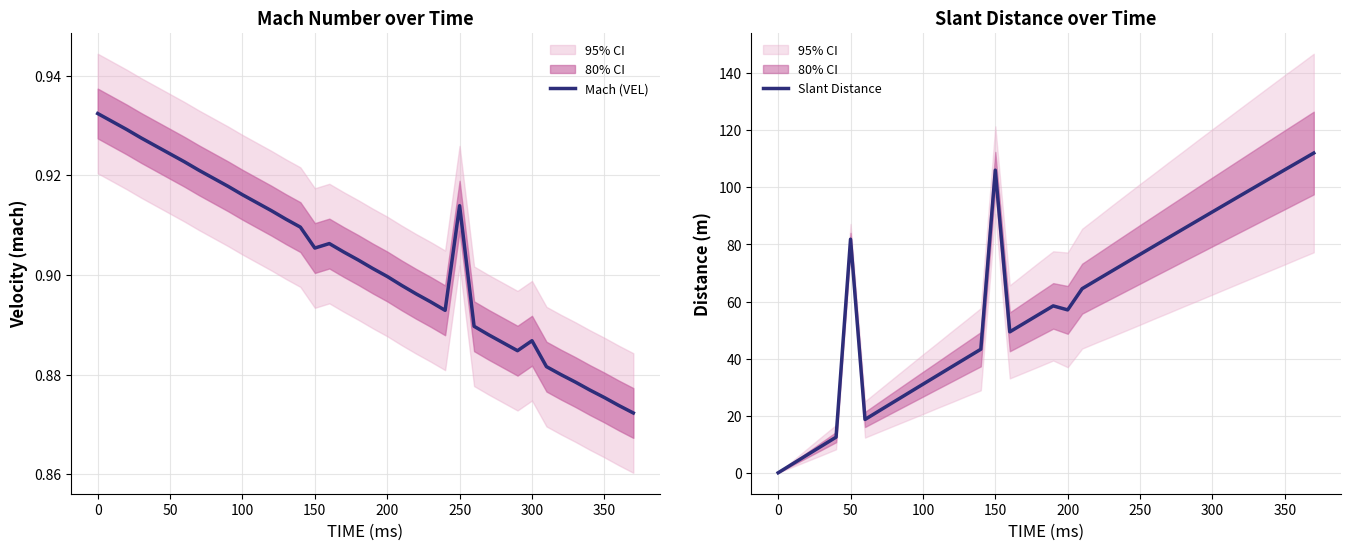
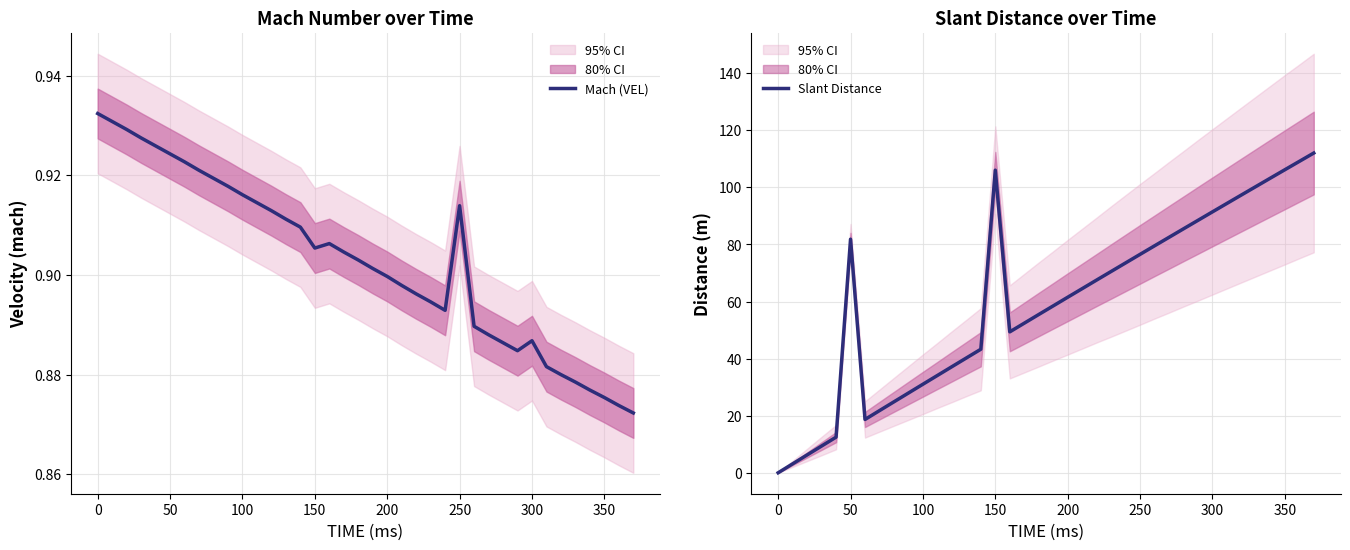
Slant Distance over Time, Slant Distance, 200: 57 -> 62
